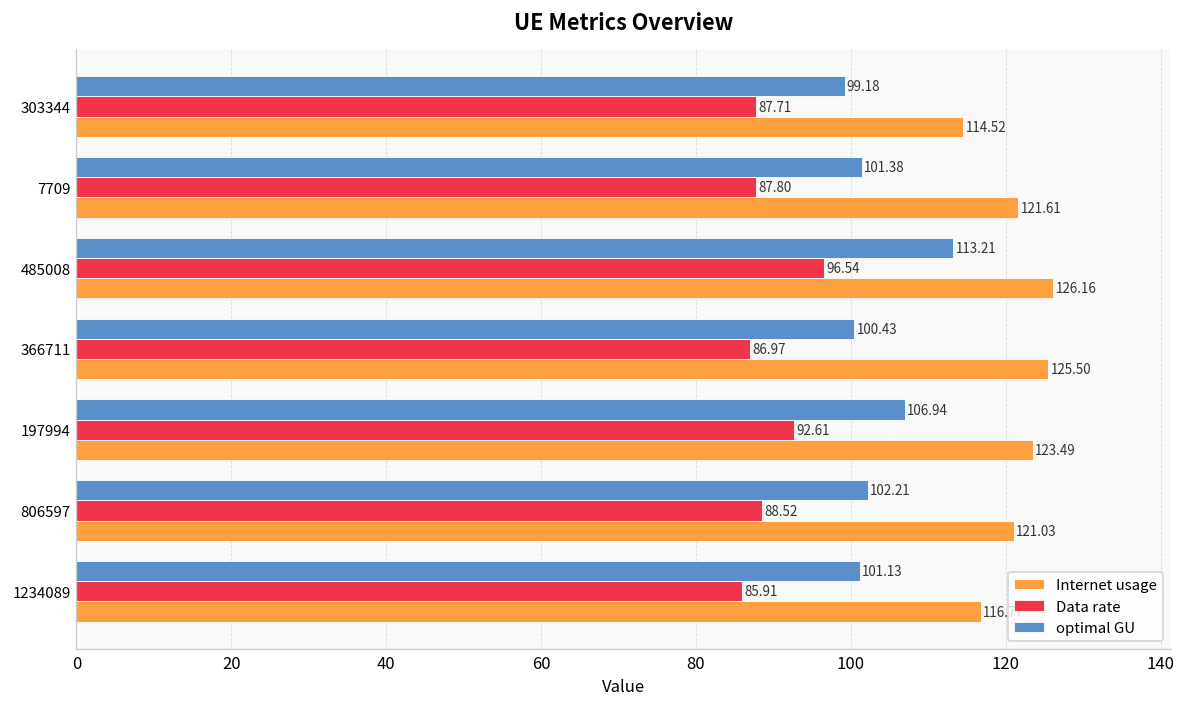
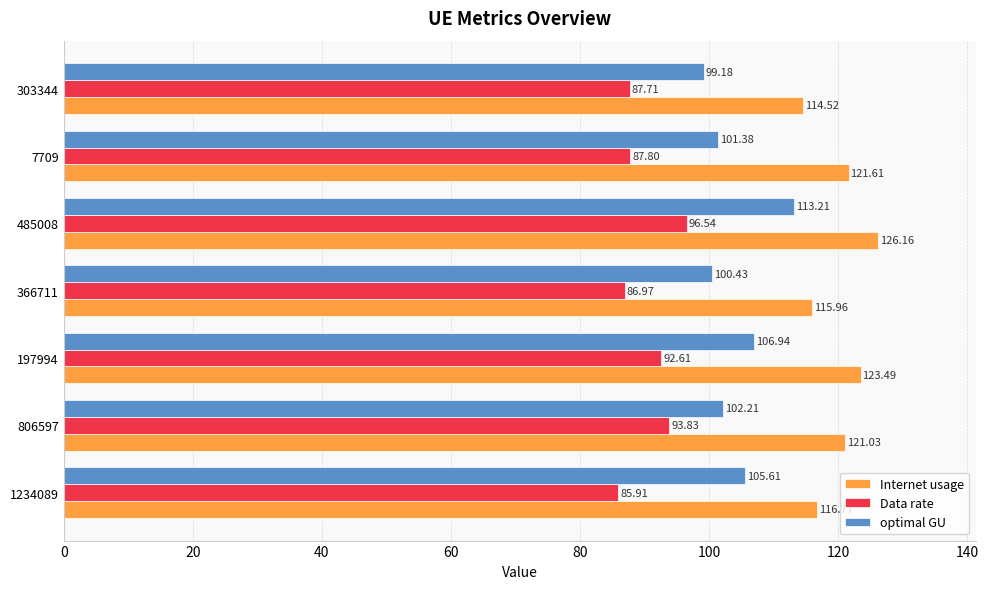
Internet usage, 366711: 125.50 -> 115.96
Data rate, 806597: 88.52 -> 93.83
optimal GU, 1234089: 101.13 -> 105.61
